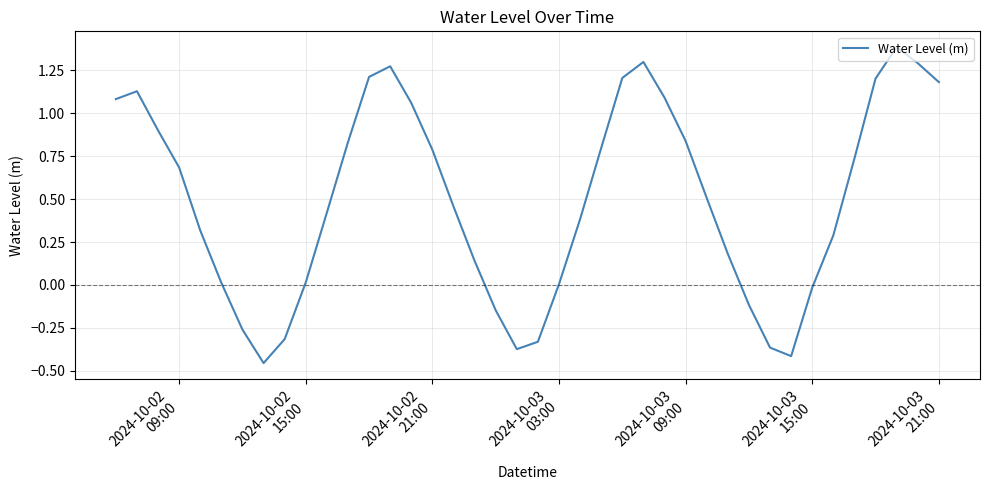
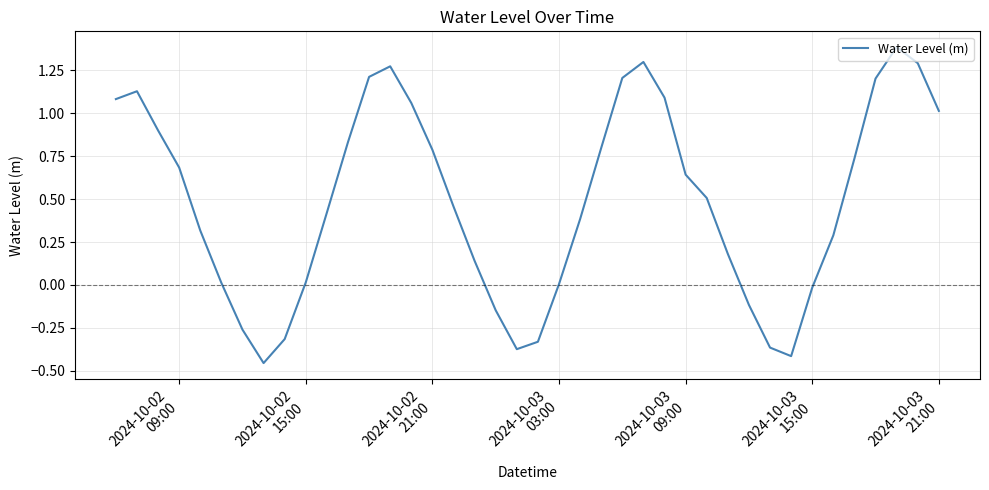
2024-10-03 09:00: 0.84 -> 0.64
2024-10-03 21:00: 1.18 -> 1.01
